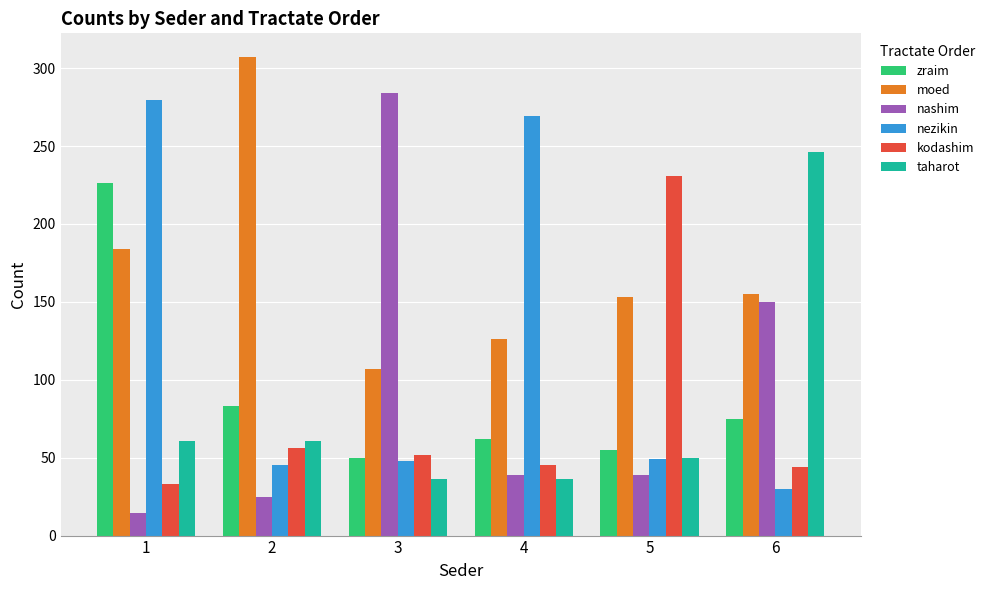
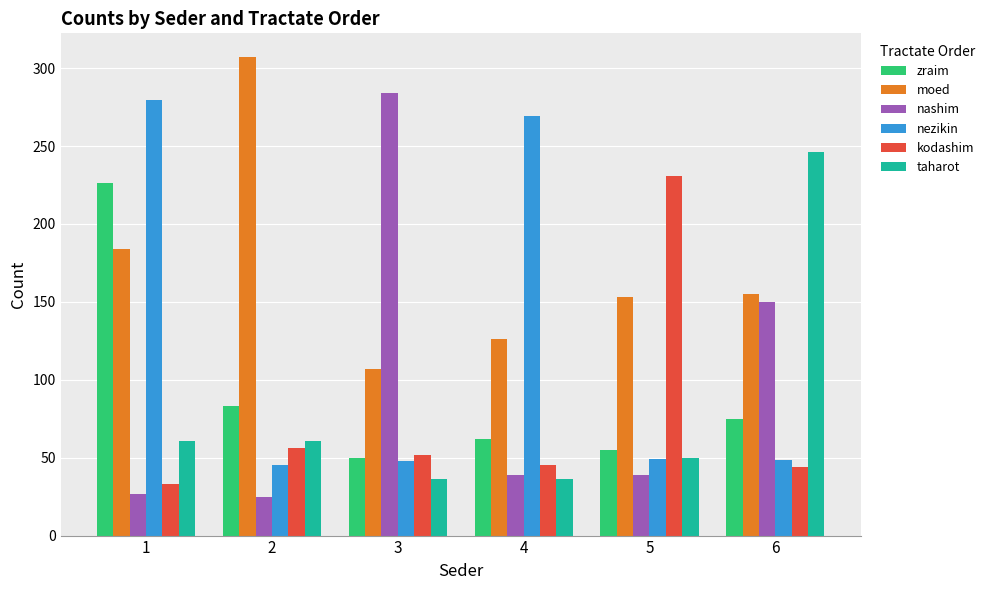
nashim, 1: 14 -> 27
nezikin, 6: 30 -> 48
